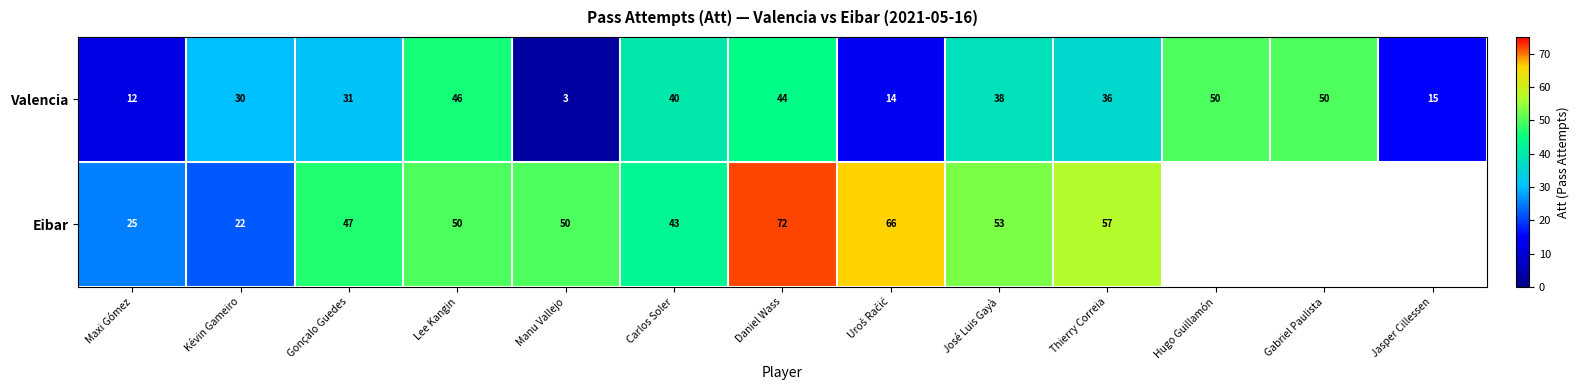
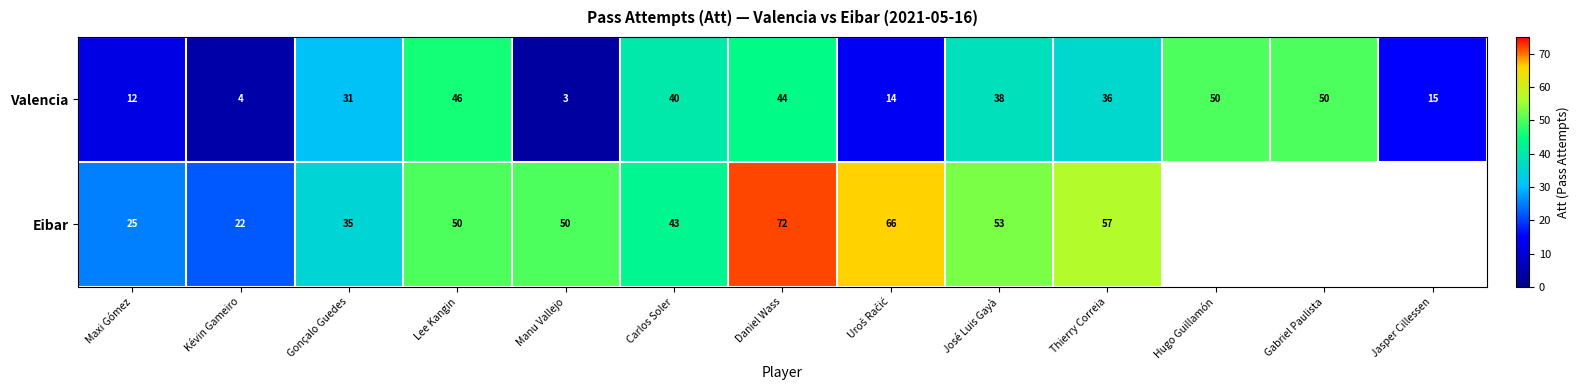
Valencia, Kévin Gameiro: 30 -> 4
Eibar, Gonçalo Guedes: 47 -> 35
